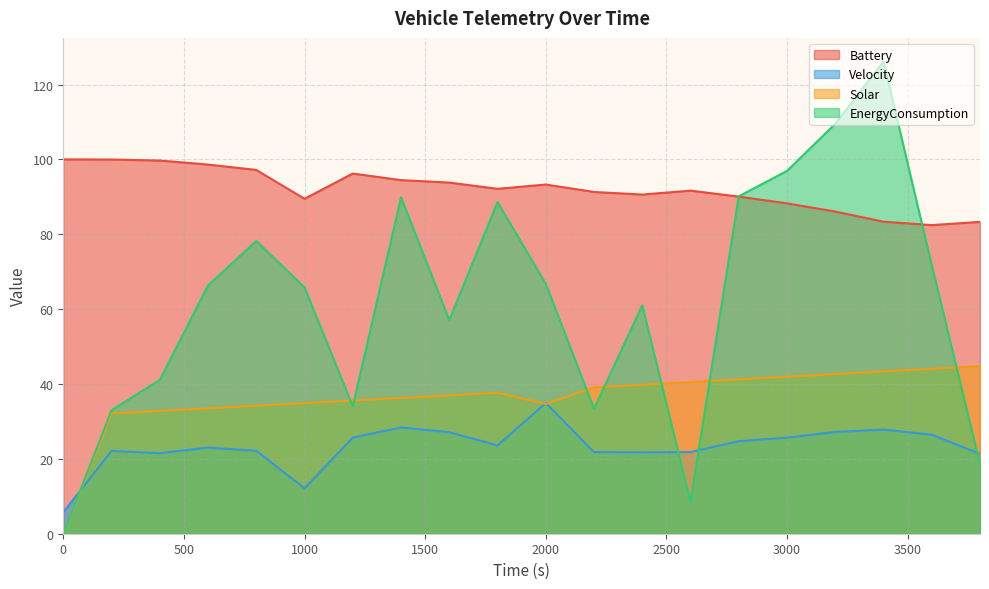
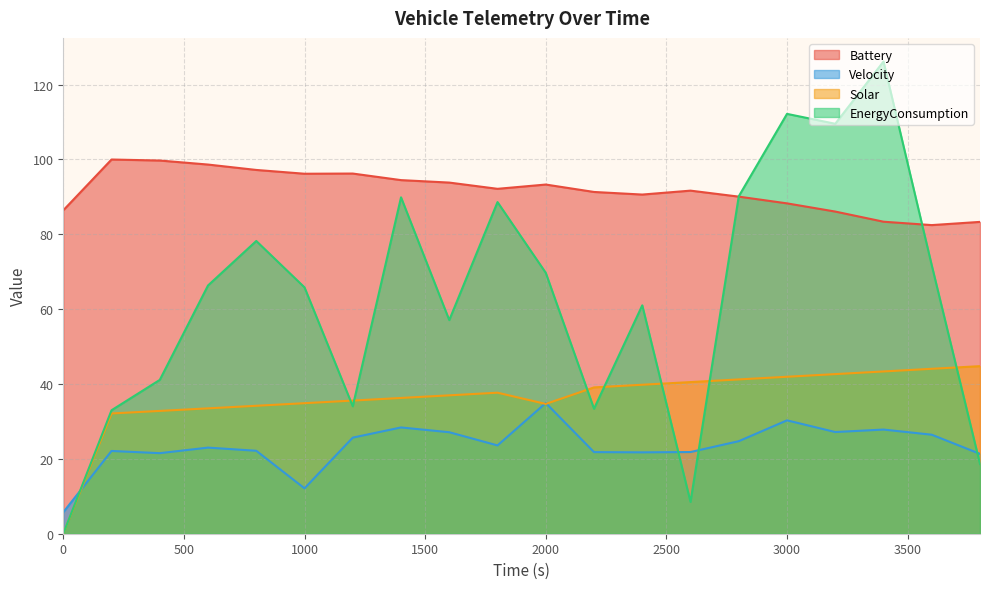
Battery, 0: 100 -> 86
Battery, 1000: 89 -> 96
EnergyConsumption, 2000: 67 -> 70
Velocity, 3000: 26 -> 30
EnergyConsumption, 3000: 97 -> 112
